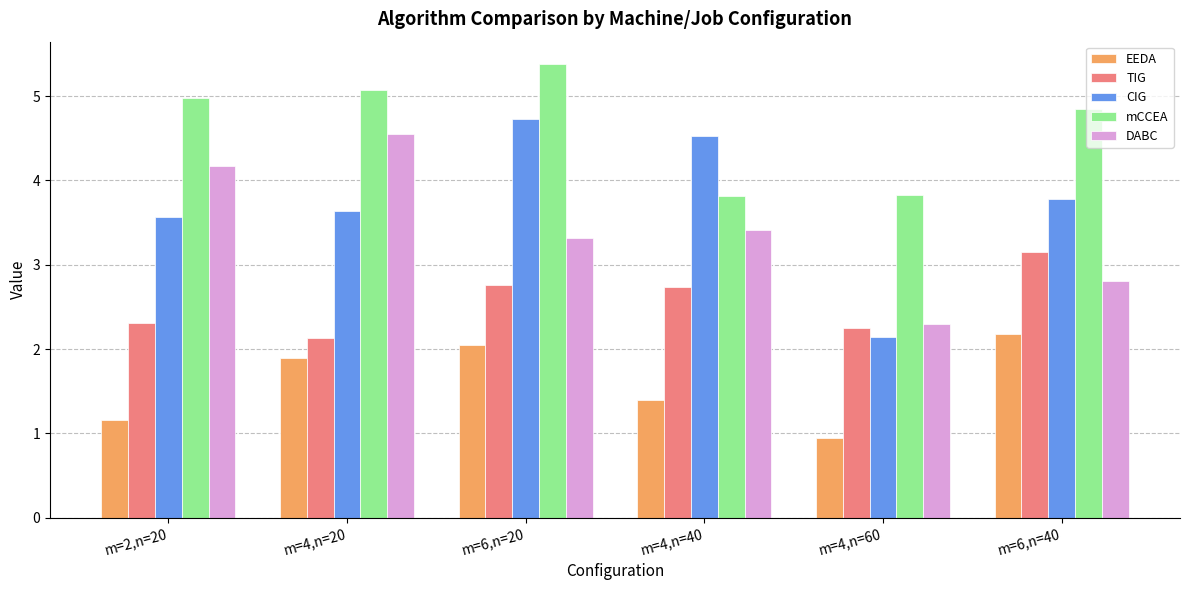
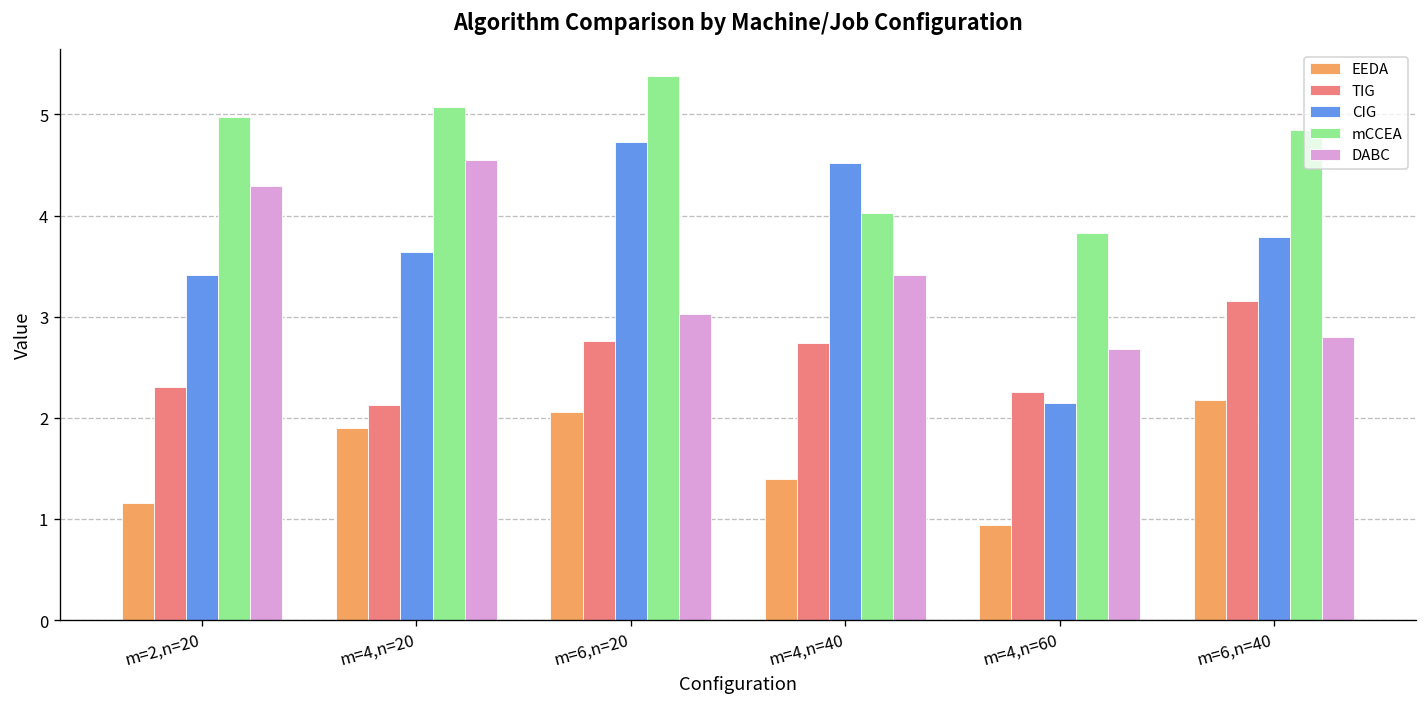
CIG, m=2,n=20: 3.6 -> 3.4
DABC, m=2,n=20: 4.2 -> 4.3
DABC, m=6,n=20: 3.3 -> 3.0
mCCEA, m=4,n=40: 3.8 -> 4.0
DABC, m=4,n=60: 2.3 -> 2.7
